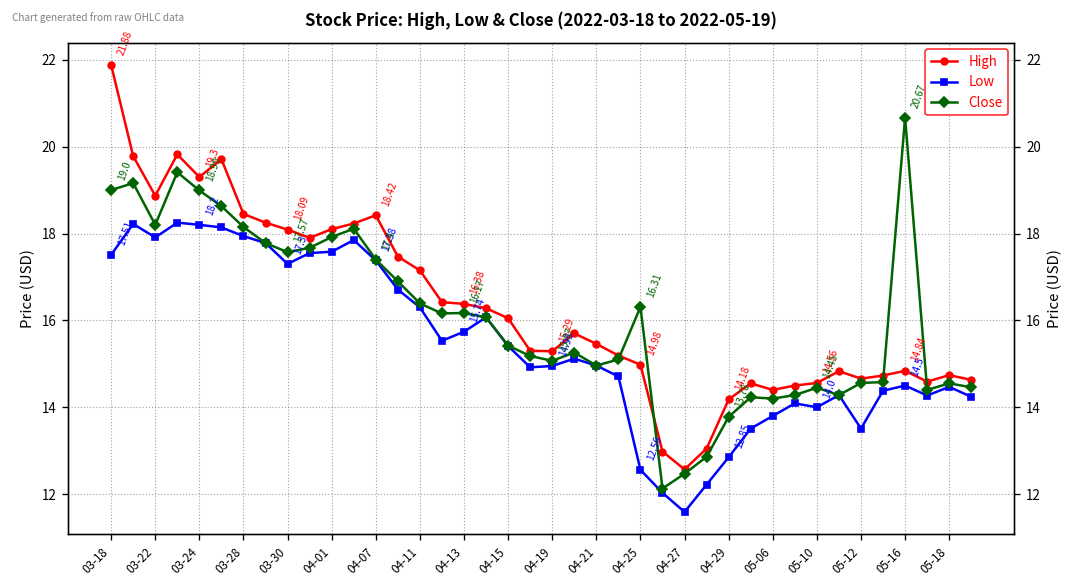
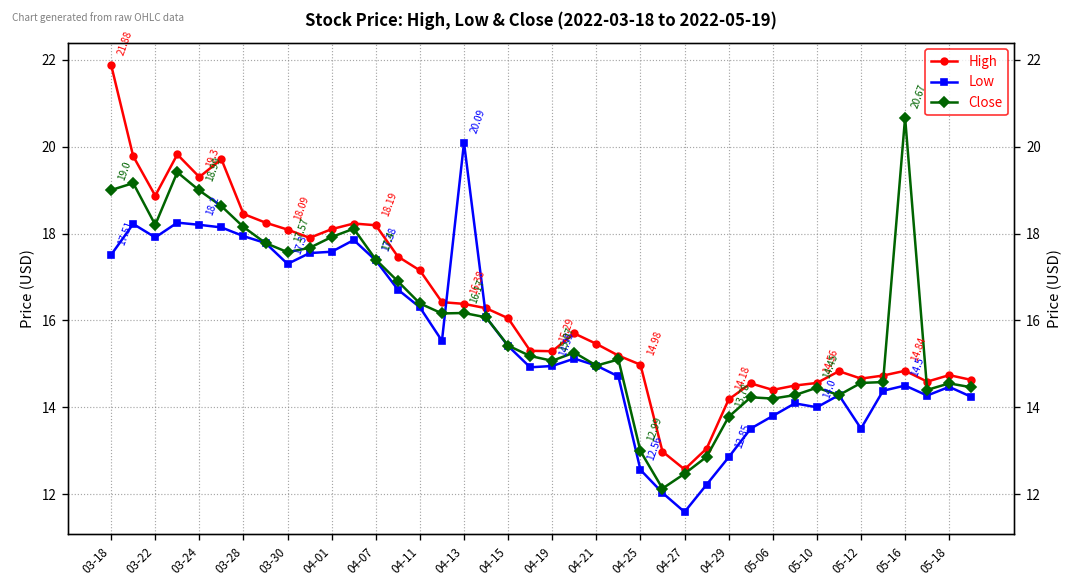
High, 04-07: 18.42 -> 18.19
Low, 04-13: 15.74 -> 20.09
Close, 04-25: 16.31 -> 12.99
